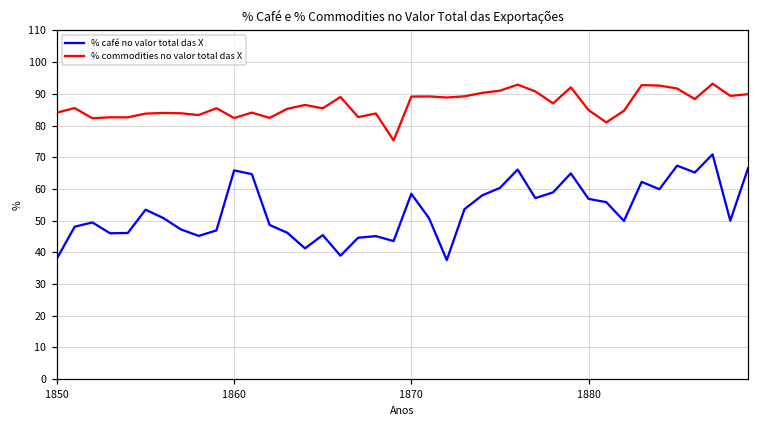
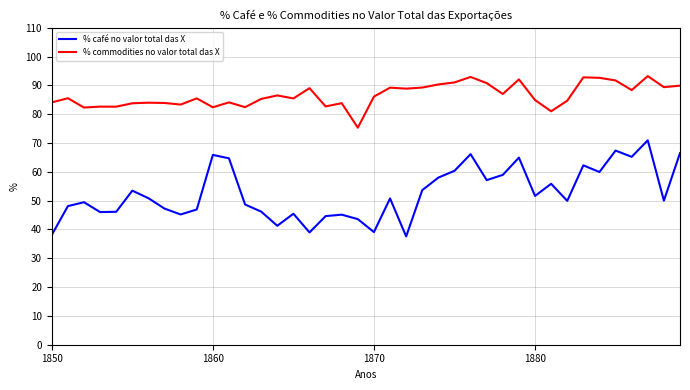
% café no valor total das X, 1870: 58 -> 39
% commodities no valor total das X, 1870: 89 -> 86
% café no valor total das X, 1880: 57 -> 52
